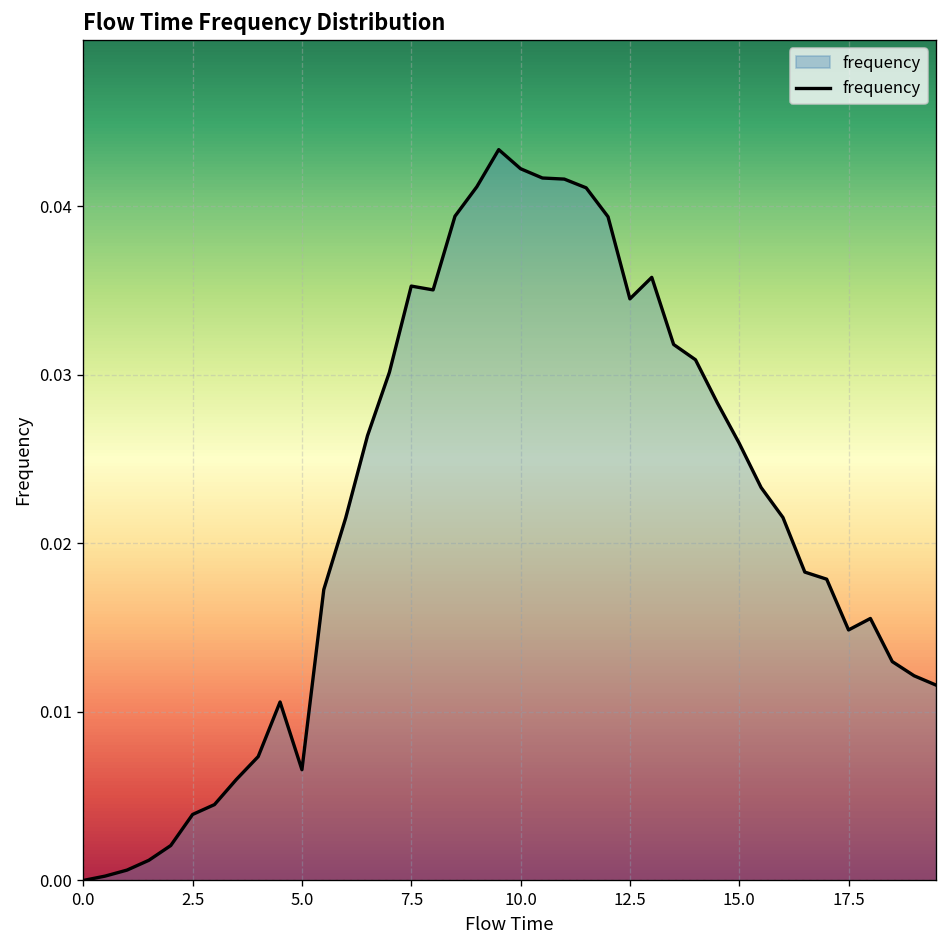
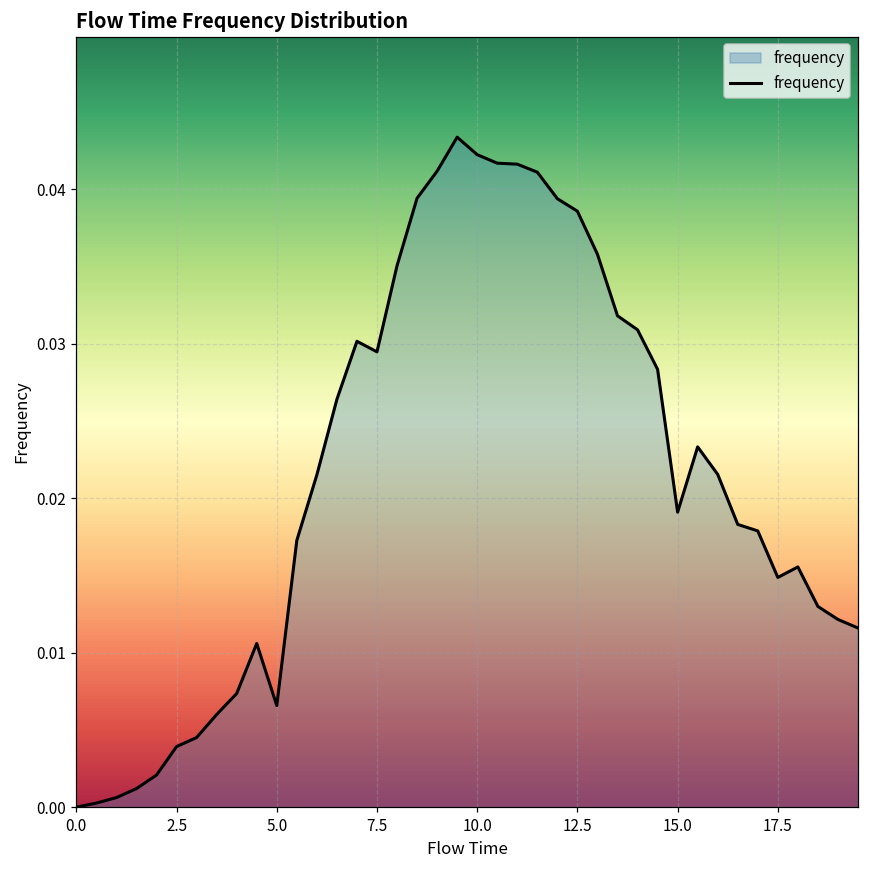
7.5: 0.0353 -> 0.0295
12.5: 0.0345 -> 0.0386
15.0: 0.0259 -> 0.0191
